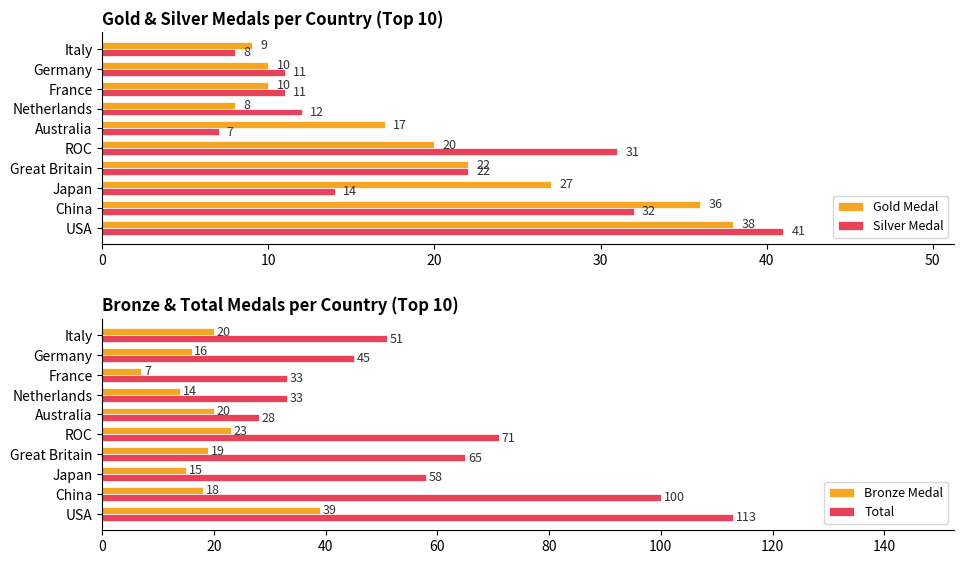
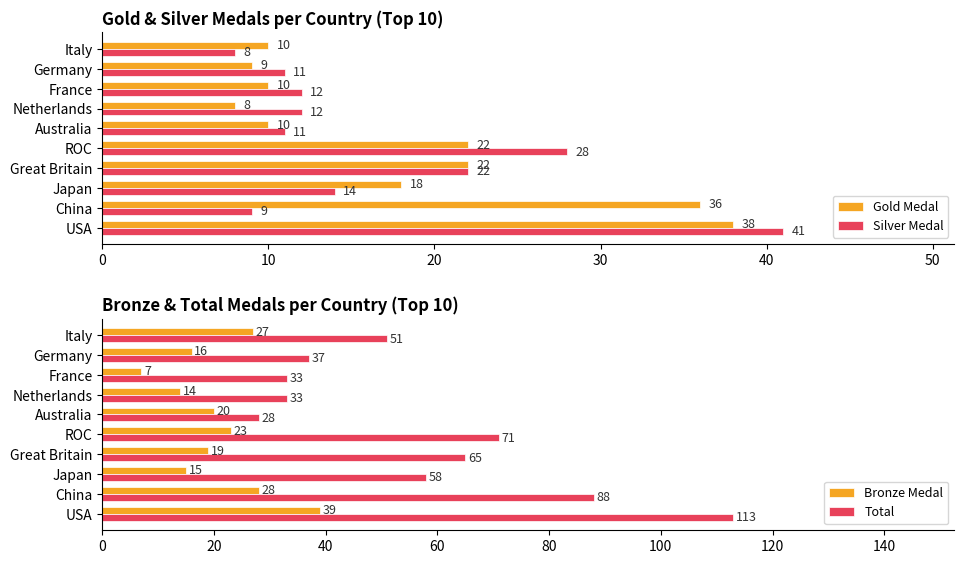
Gold & Silver Medals per Country (Top 10), Gold Medal, Italy: 9 -> 10
Gold & Silver Medals per Country (Top 10), Gold Medal, Germany: 10 -> 9
Gold & Silver Medals per Country (Top 10), Silver Medal, France: 11 -> 12
Gold & Silver Medals per Country (Top 10), Gold Medal, Australia: 17 -> 10
Gold & Silver Medals per Country (Top 10), Silver Medal, Australia: 7 -> 11
Gold & Silver Medals per Country (Top 10), Gold Medal, ROC: 20 -> 22
Gold & Silver Medals per Country (Top 10), Silver Medal, ROC: 31 -> 28
Gold & Silver Medals per Country (Top 10), Gold Medal, Japan: 27 -> 18
Gold & Silver Medals per Country (Top 10), Silver Medal, China: 32 -> 9
Bronze & Total Medals per Country (Top 10), Bronze Medal, Italy: 20 -> 27
Bronze & Total Medals per Country (Top 10), Total, Germany: 45 -> 37
Bronze & Total Medals per Country (Top 10), Bronze Medal, China: 18 -> 28
Bronze & Total Medals per Country (Top 10), Total, China: 100 -> 88
